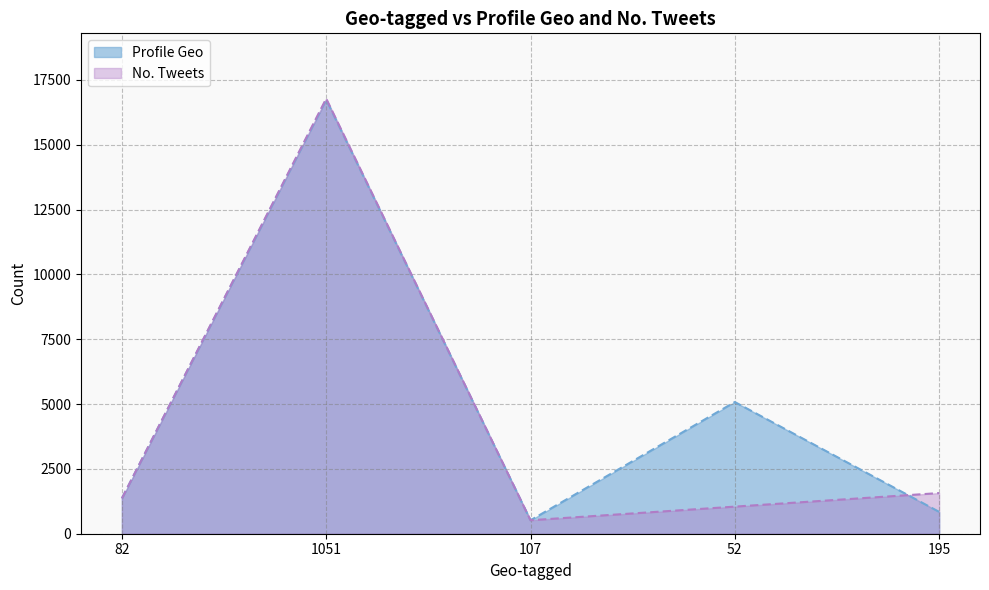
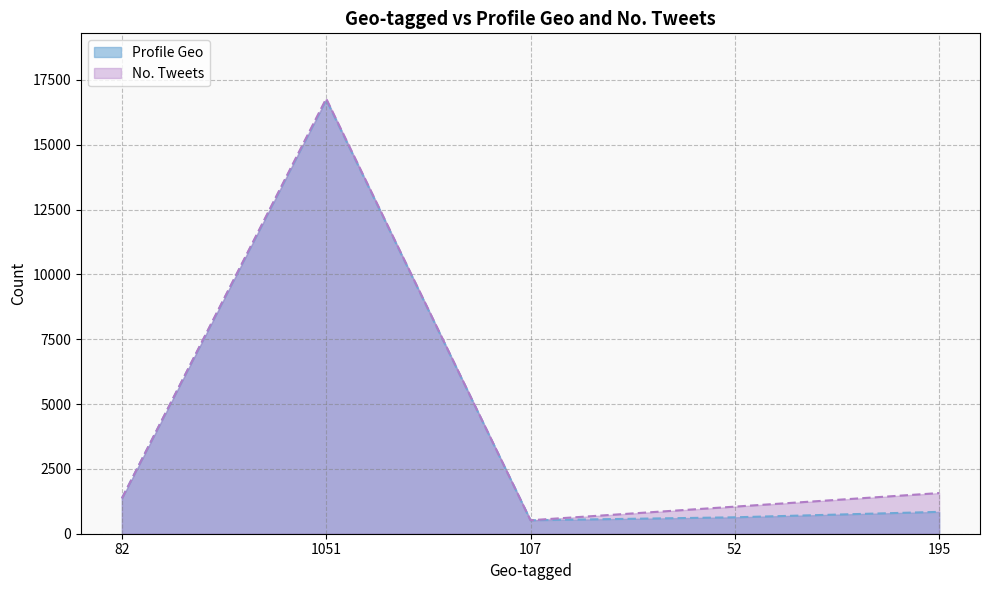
Profile Geo, 52: 5100 -> 600
